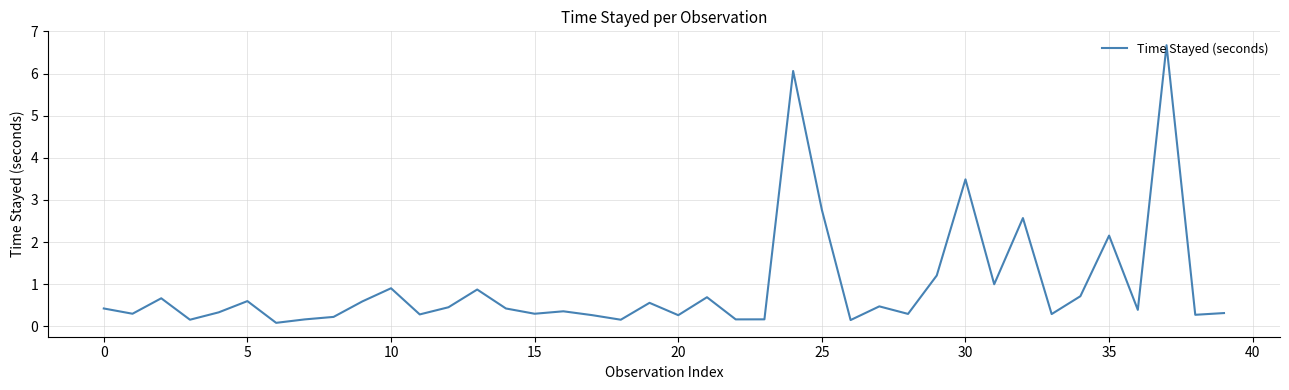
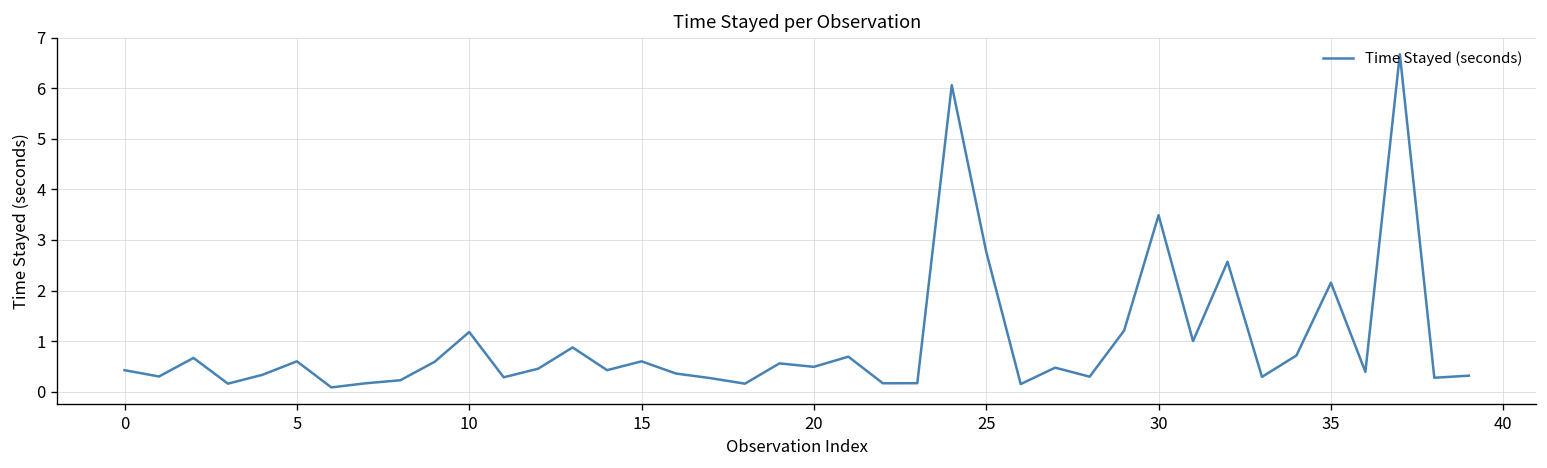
10: 0.9 -> 1.2
15: 0.3 -> 0.6
20: 0.3 -> 0.5
